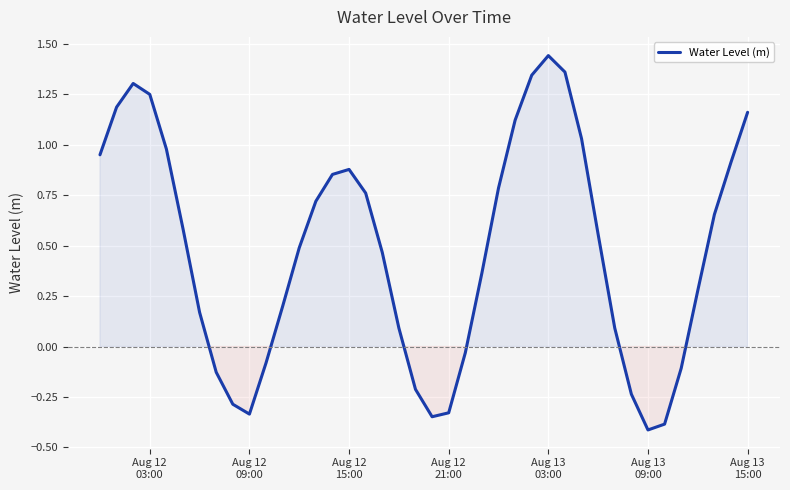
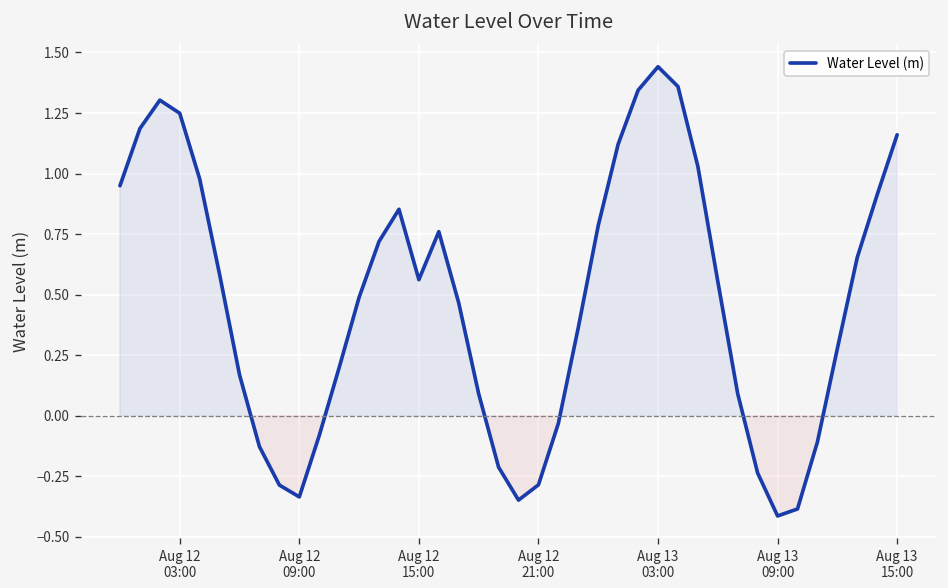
Aug 12 15:00: 0.88 -> 0.56
Aug 12 21:00: -0.33 -> -0.28
